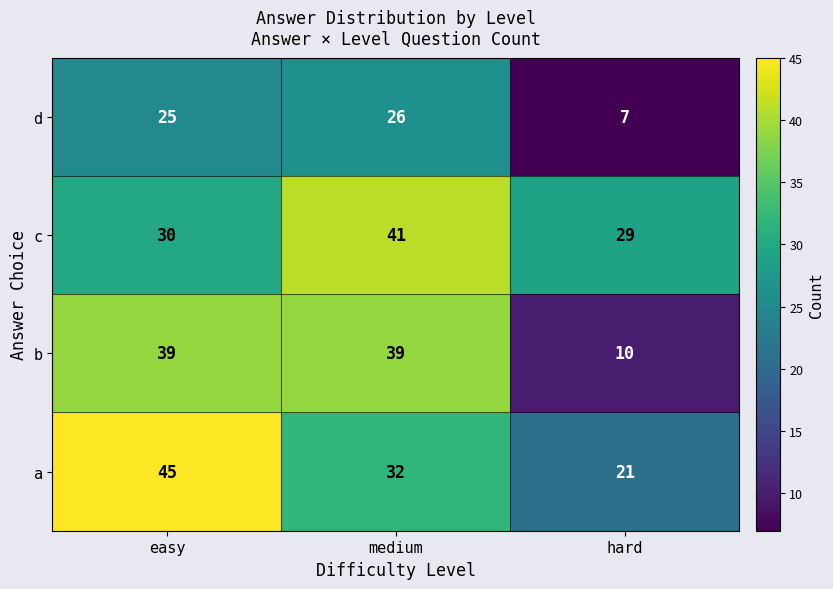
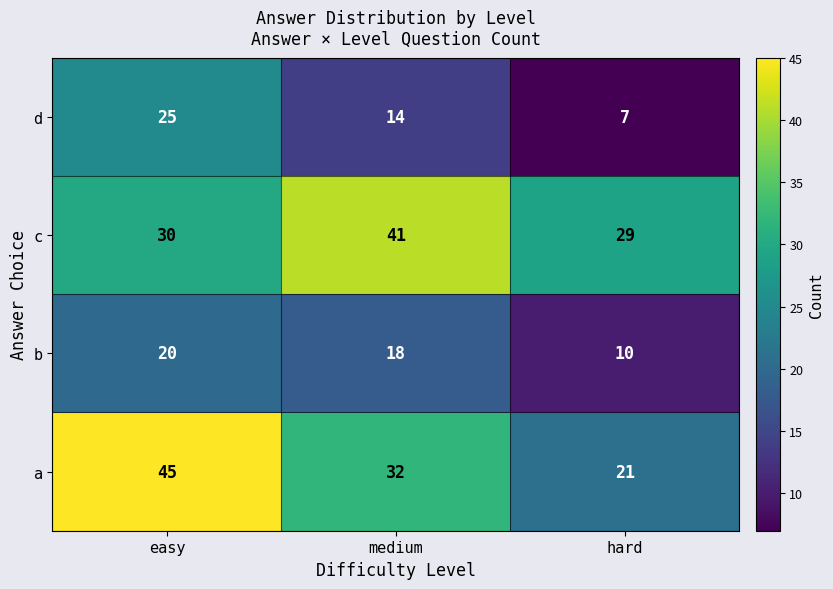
d, medium: 26 -> 14
b, easy: 39 -> 20
b, medium: 39 -> 18
